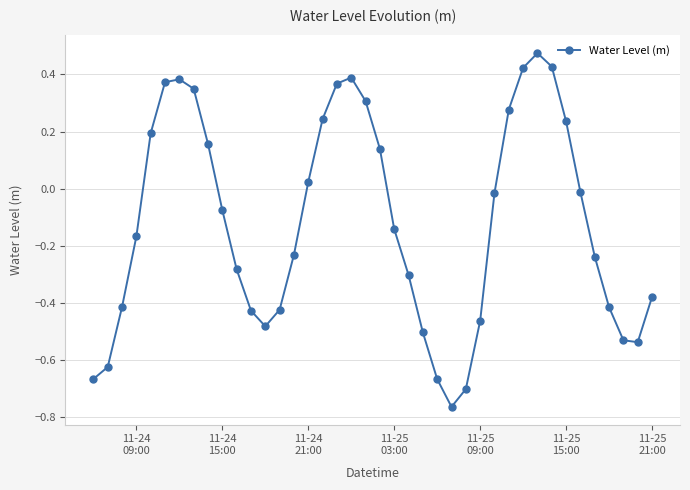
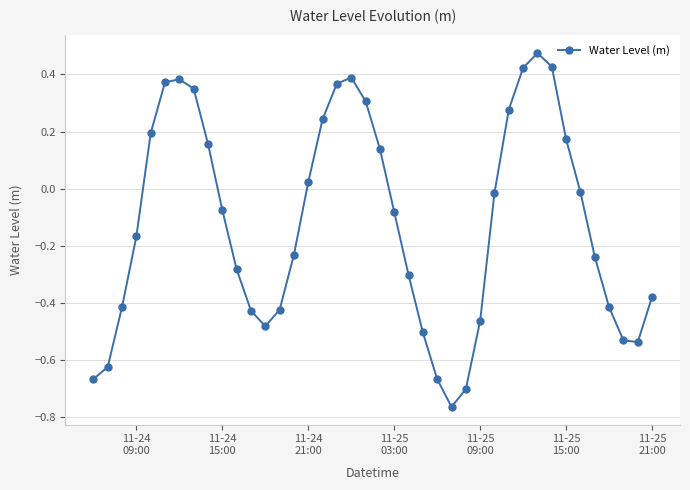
11-25 03:00: -0.14 -> -0.08
11-25 15:00: 0.24 -> 0.17
